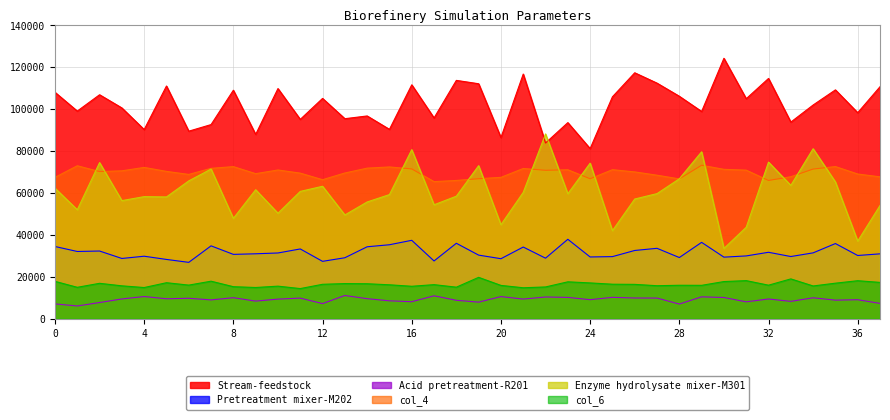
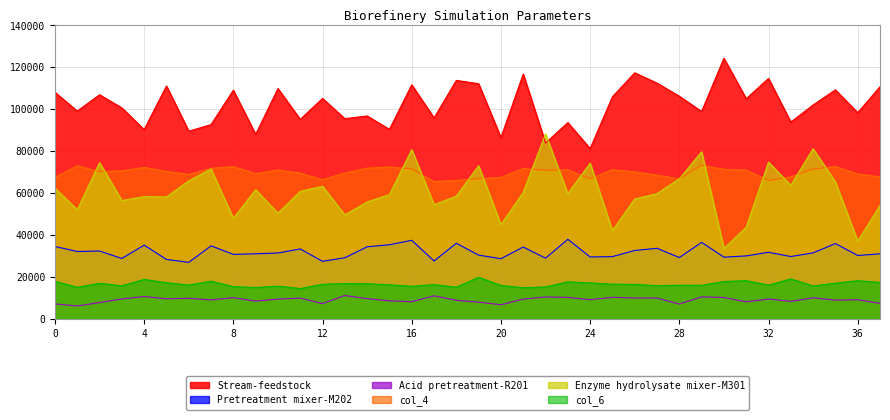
Pretreatment mixer-M202, 4: 30000 -> 35000
col_6, 4: 15000 -> 19000
Acid pretreatment-R201, 20: 11000 -> 7000
